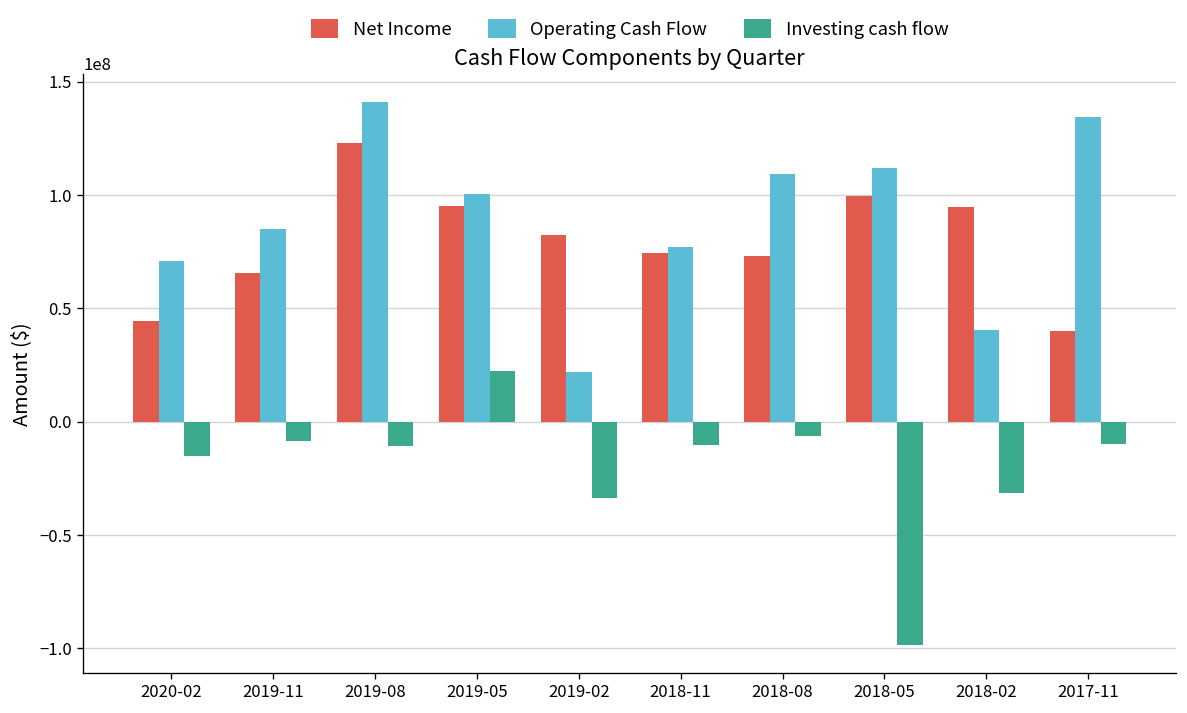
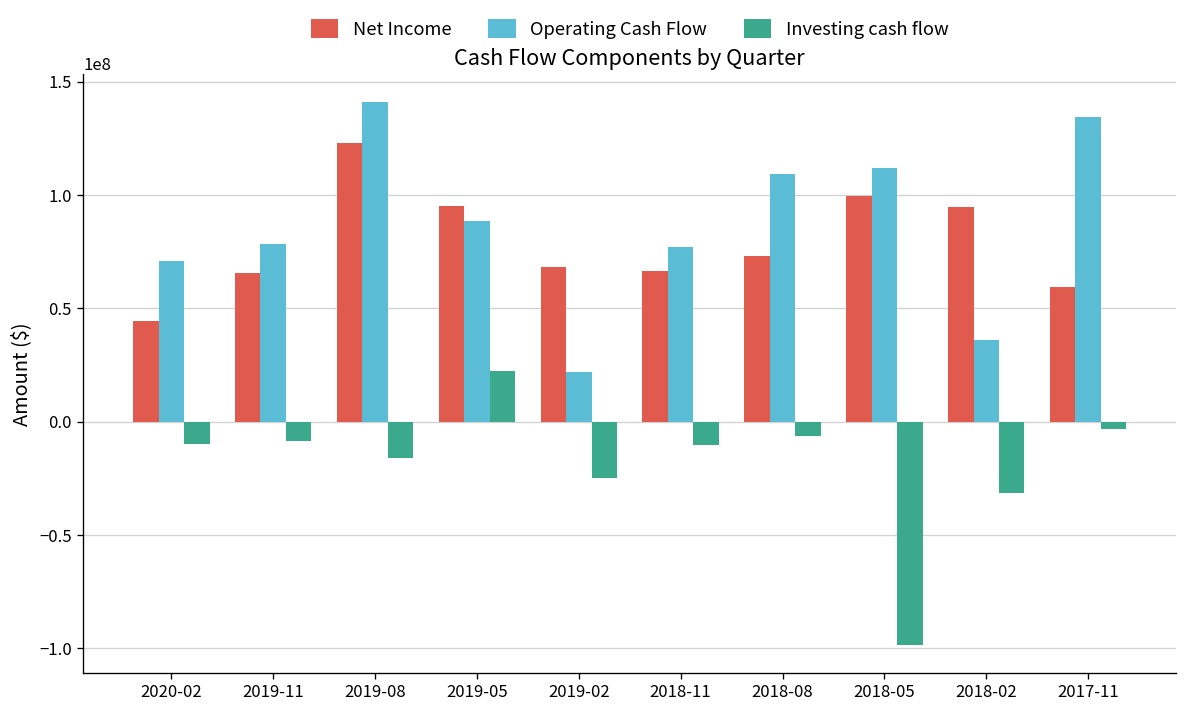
Investing cash flow, 2020-02: -15000000 -> -10000000
Operating Cash Flow, 2019-11: 85000000 -> 78000000
Investing cash flow, 2019-08: -11000000 -> -16000000
Operating Cash Flow, 2019-05: 100000000 -> 89000000
Net Income, 2019-02: 82000000 -> 68000000
Investing cash flow, 2019-02: -34000000 -> -25000000
Net Income, 2018-11: 74000000 -> 66000000
Operating Cash Flow, 2018-02: 41000000 -> 36000000
Net Income, 2017-11: 40000000 -> 60000000
Investing cash flow, 2017-11: -10000000 -> -3000000
